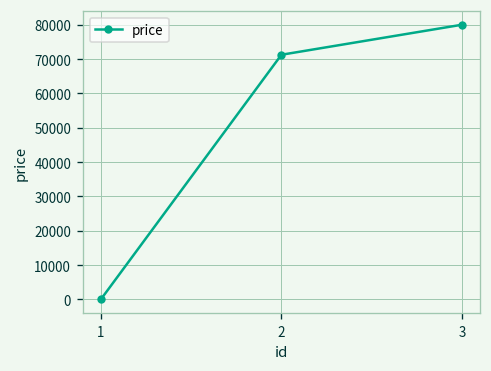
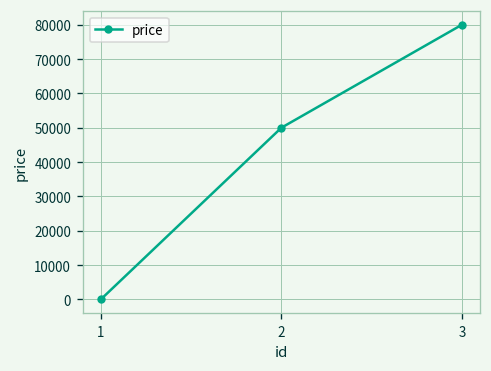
2: 71000 -> 50000
